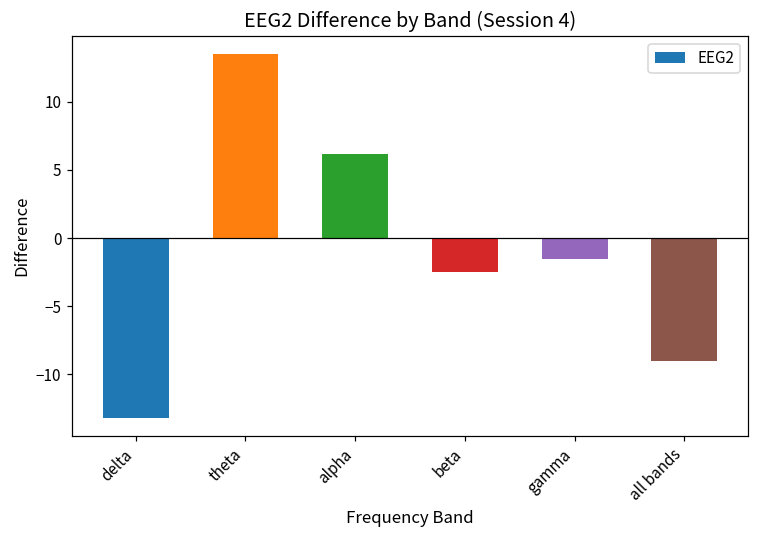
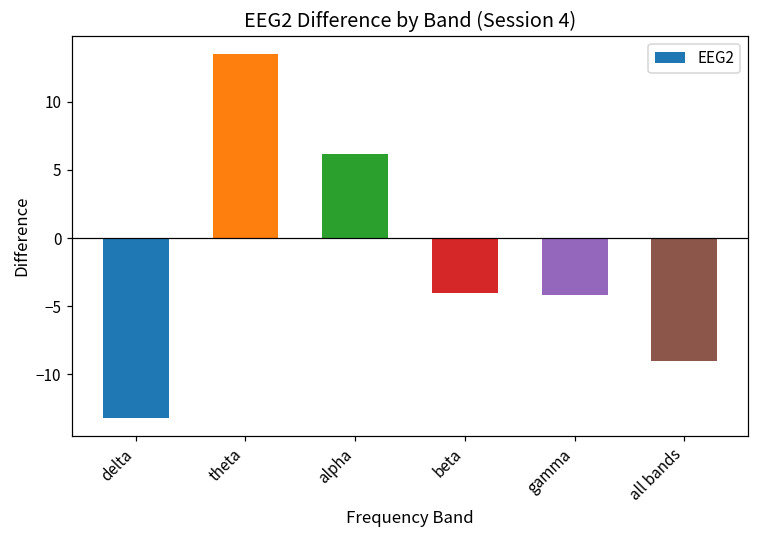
beta: -2.5 -> -4.0
gamma: -1.5 -> -4.2
